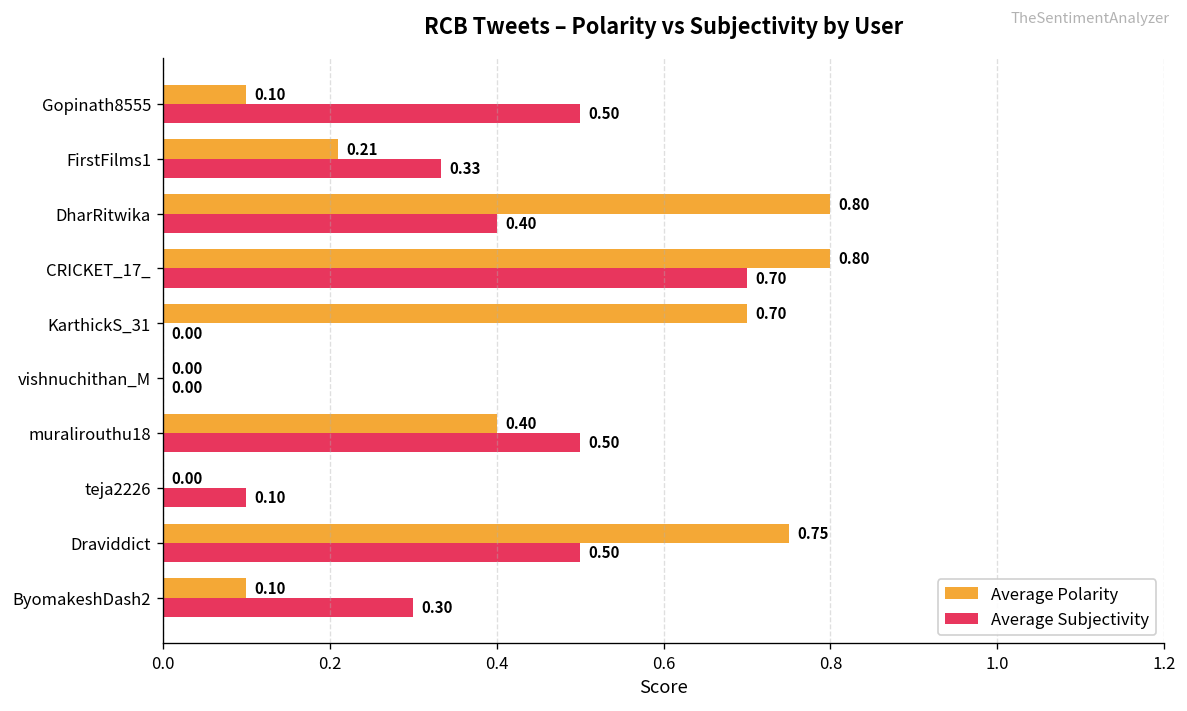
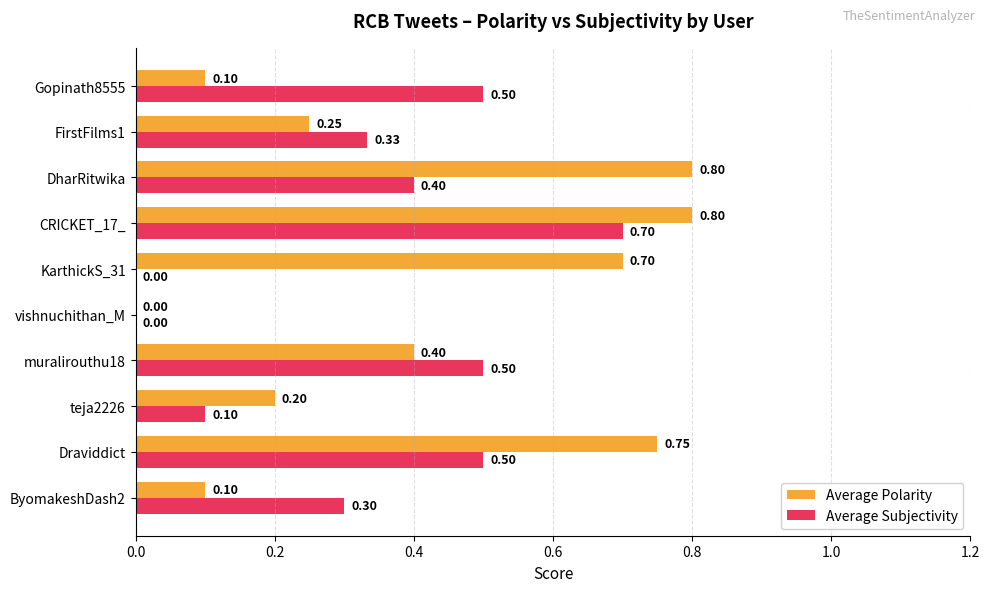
Average Polarity, FirstFilms1: 0.21 -> 0.25
Average Polarity, teja2226: 0.00 -> 0.20
